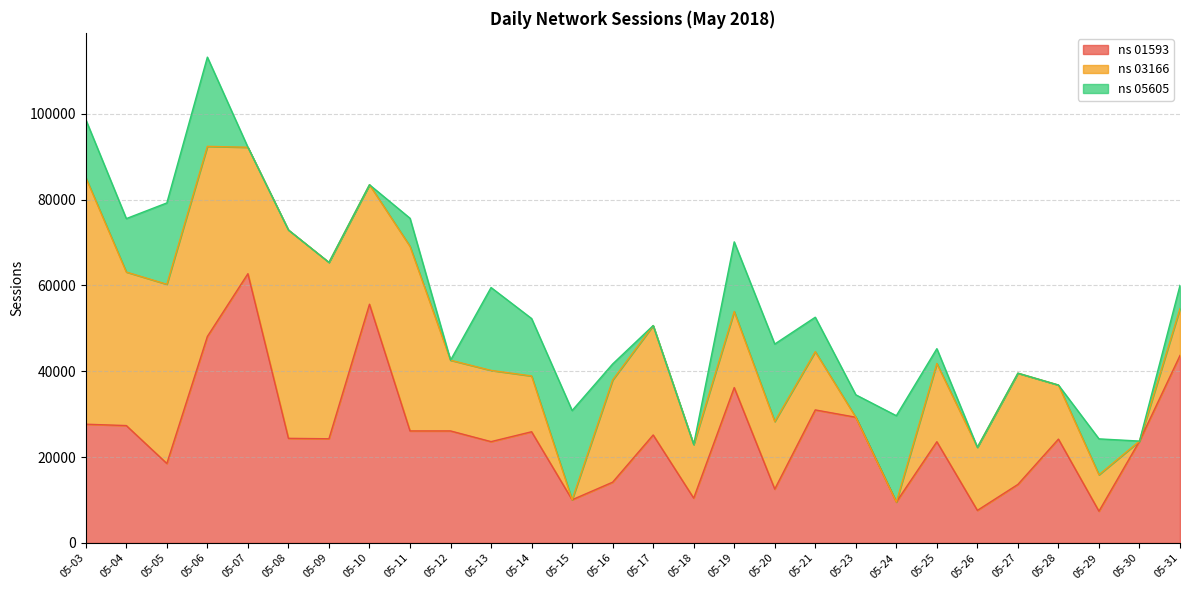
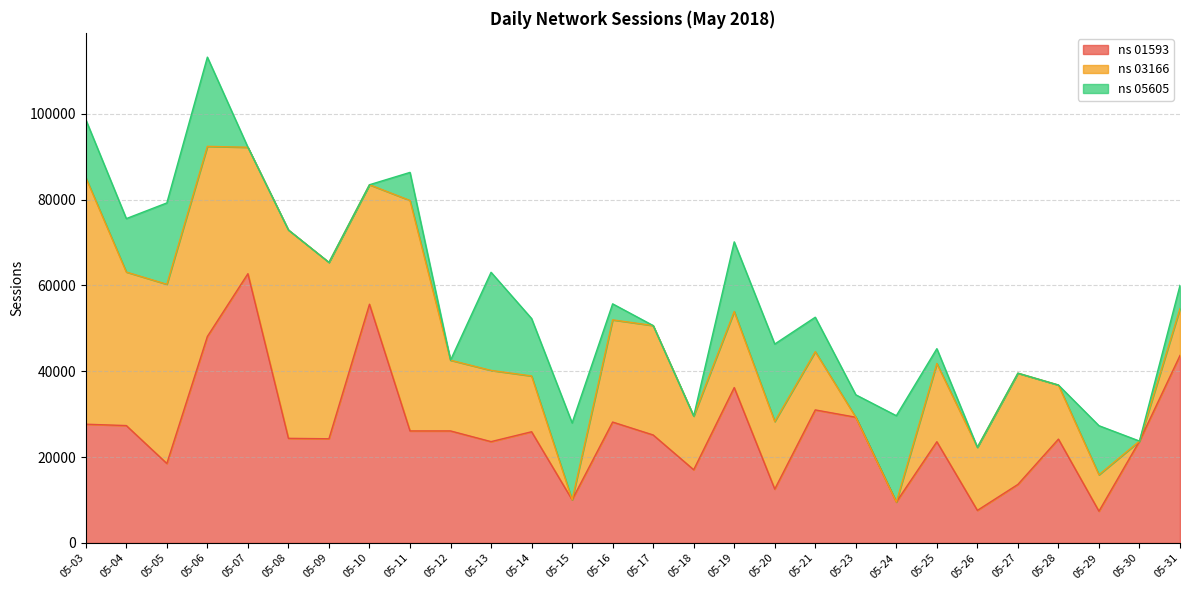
ns 03166, 05-11: 43000 -> 54000
ns 05605, 05-13: 19000 -> 23000
ns 05605, 05-15: 21000 -> 18000
ns 01593, 05-16: 14000 -> 28000
ns 01593, 05-18: 10000 -> 17000
ns 05605, 05-29: 8000 -> 11000
